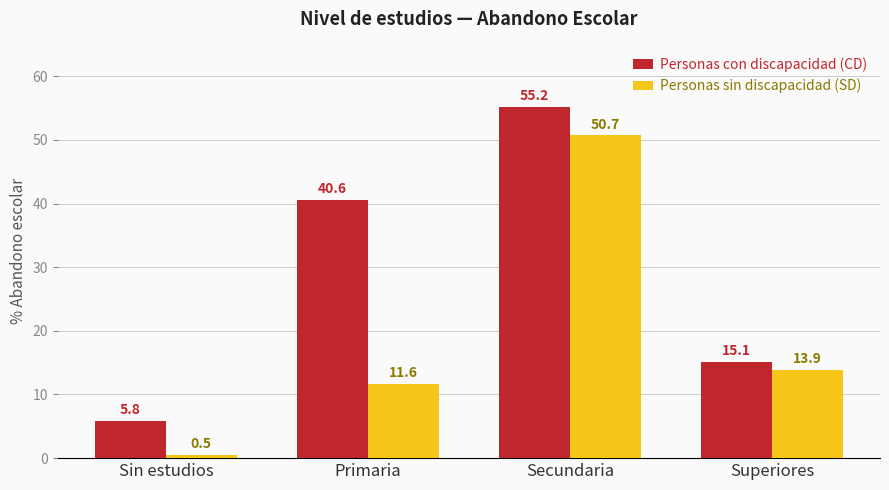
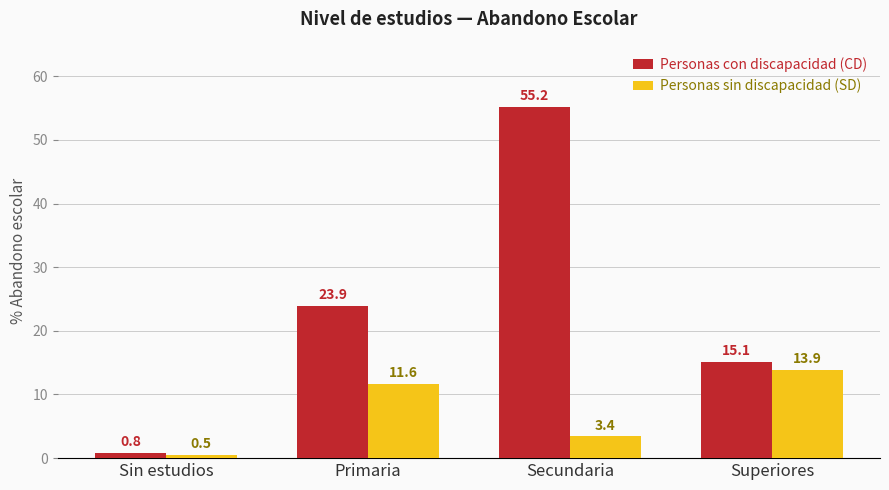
Personas con discapacidad (CD), Sin estudios: 5.8 -> 0.8
Personas con discapacidad (CD), Primaria: 40.6 -> 23.9
Personas sin discapacidad (SD), Secundaria: 50.7 -> 3.4
